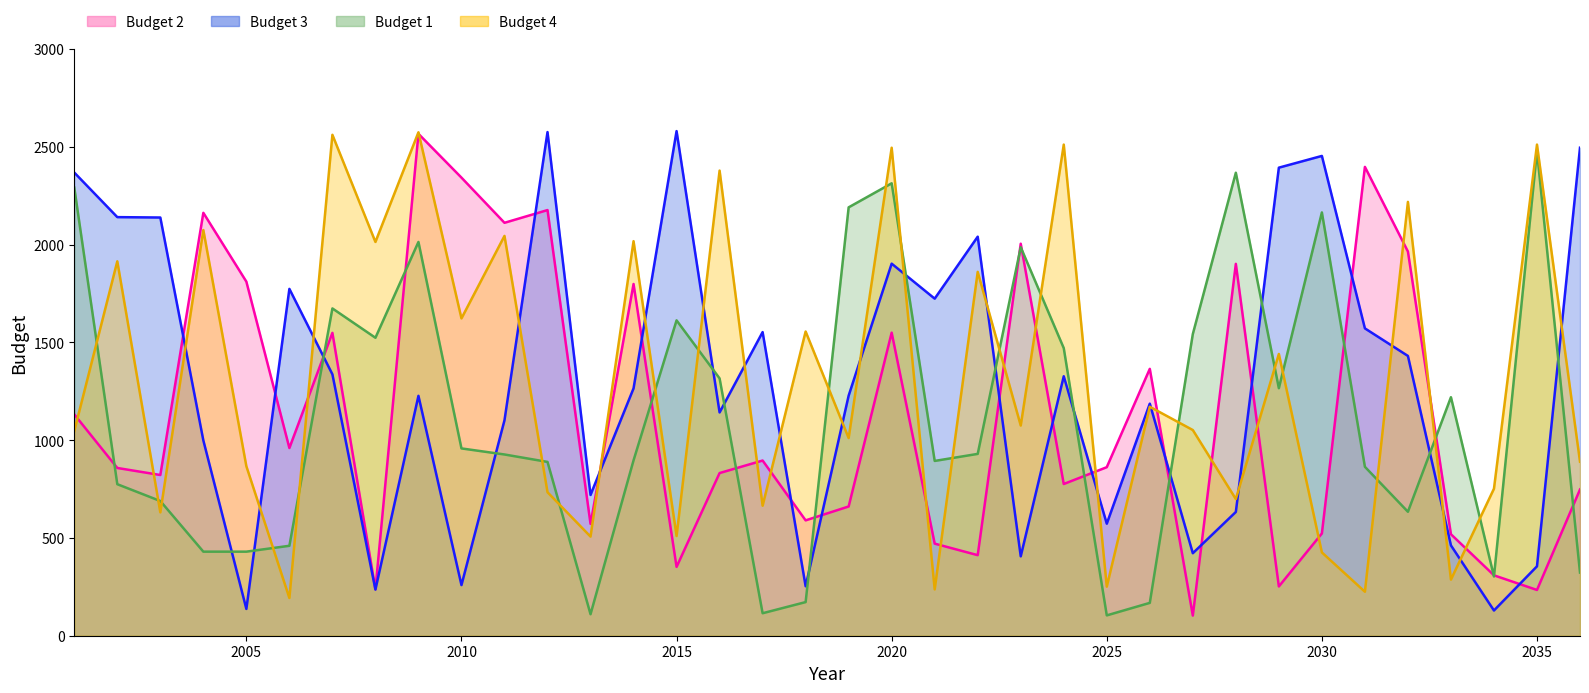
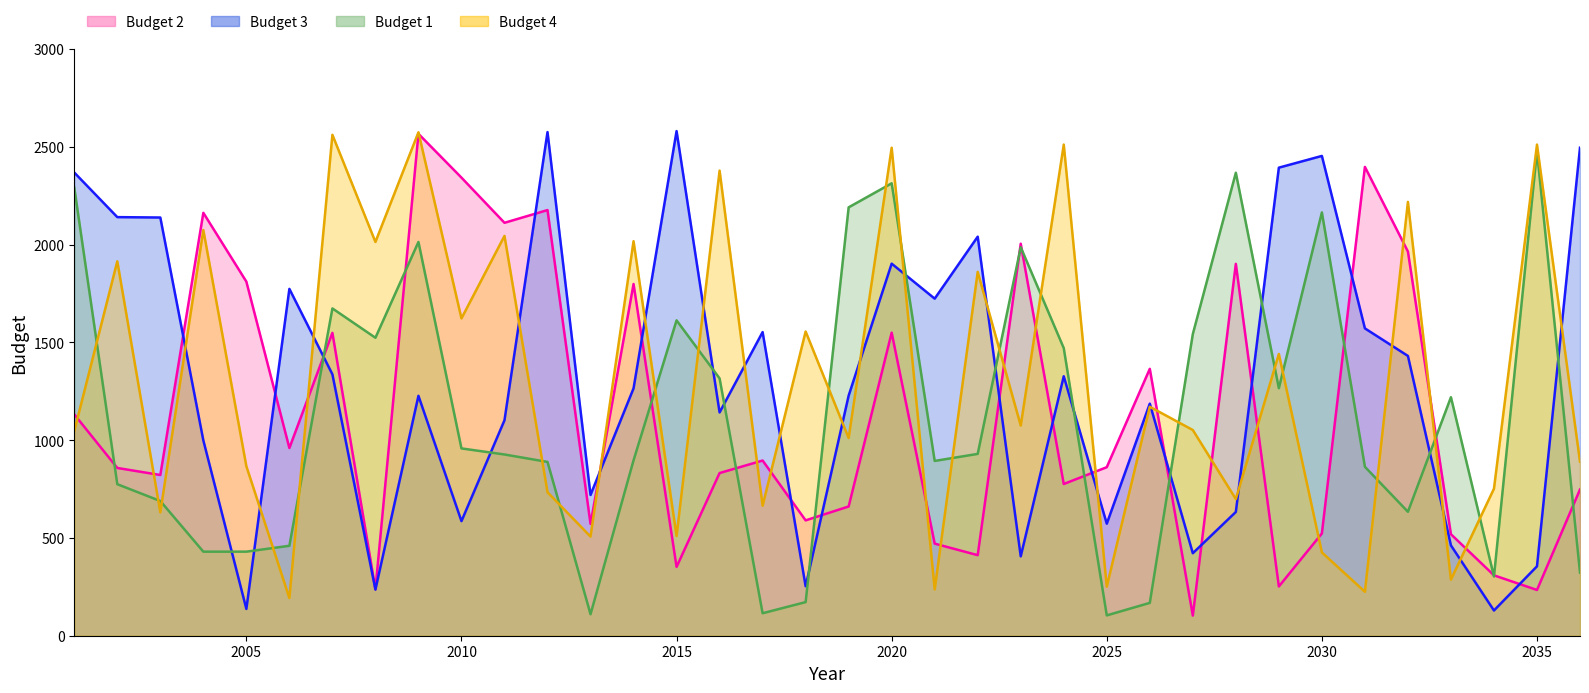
Budget 3, 2010: 260 -> 590
